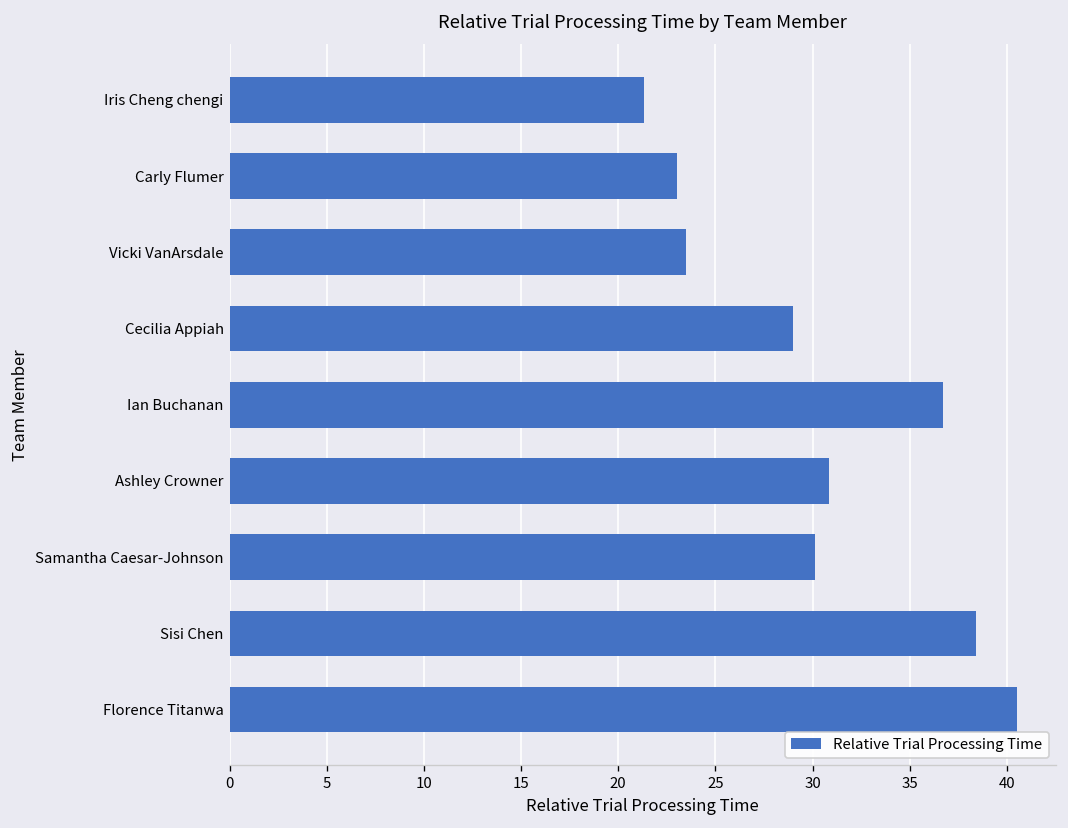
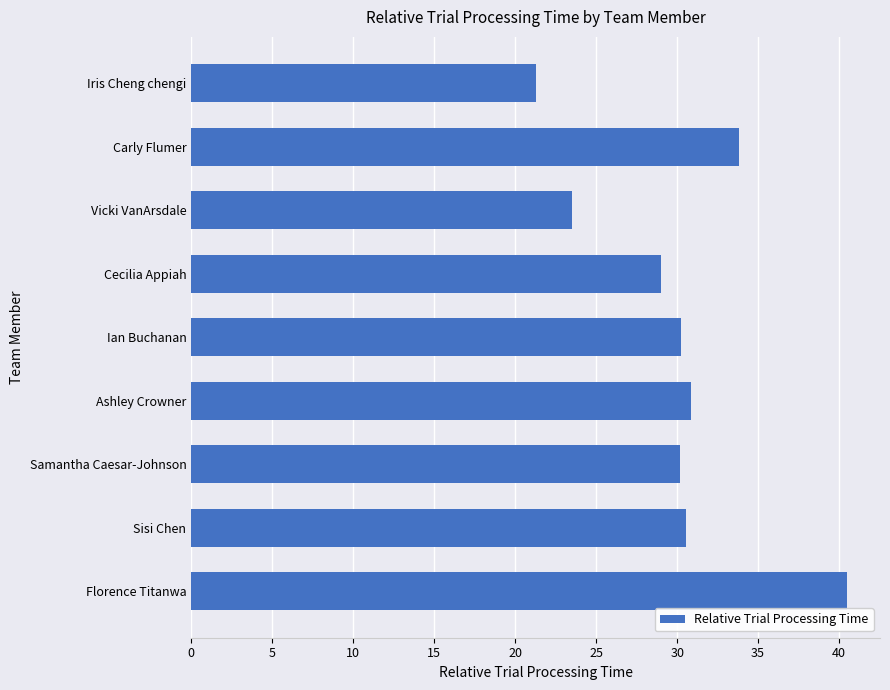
Carly Flumer: 23.0 -> 33.8
Ian Buchanan: 36.7 -> 30.3
Sisi Chen: 38.4 -> 30.5
